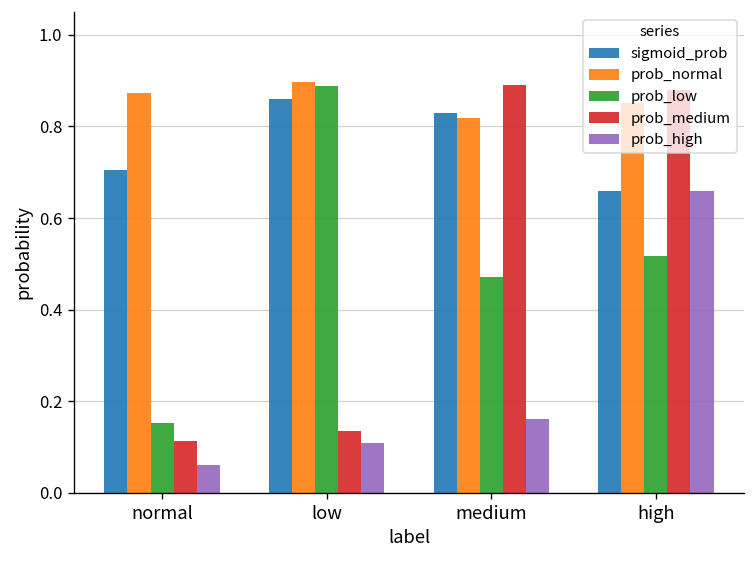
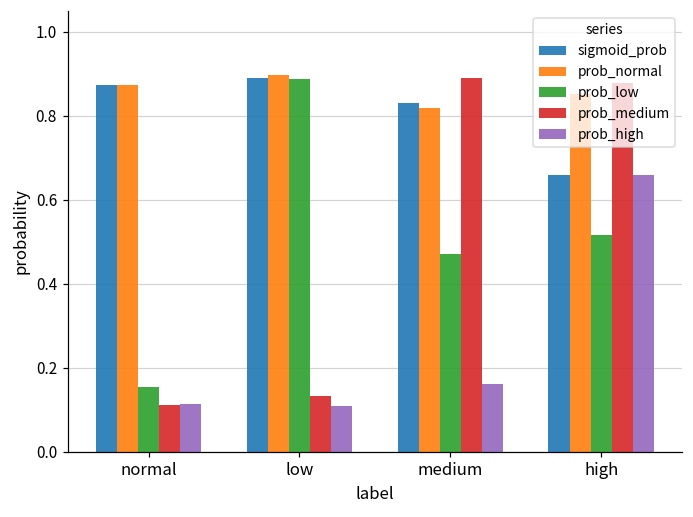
sigmoid_prob, normal: 0.70 -> 0.87
prob_high, normal: 0.06 -> 0.11
sigmoid_prob, low: 0.86 -> 0.89
